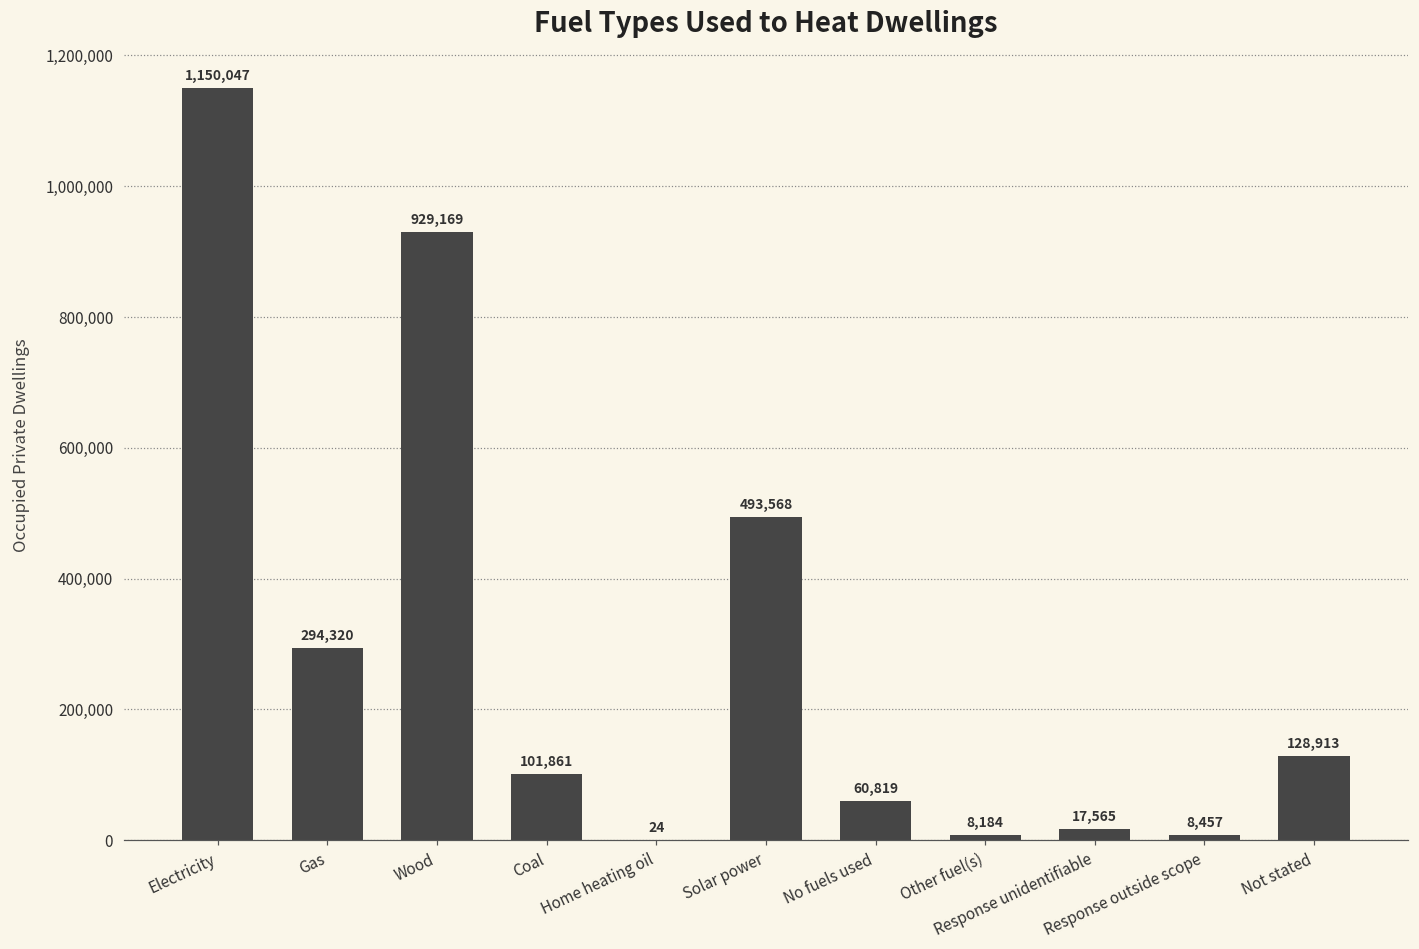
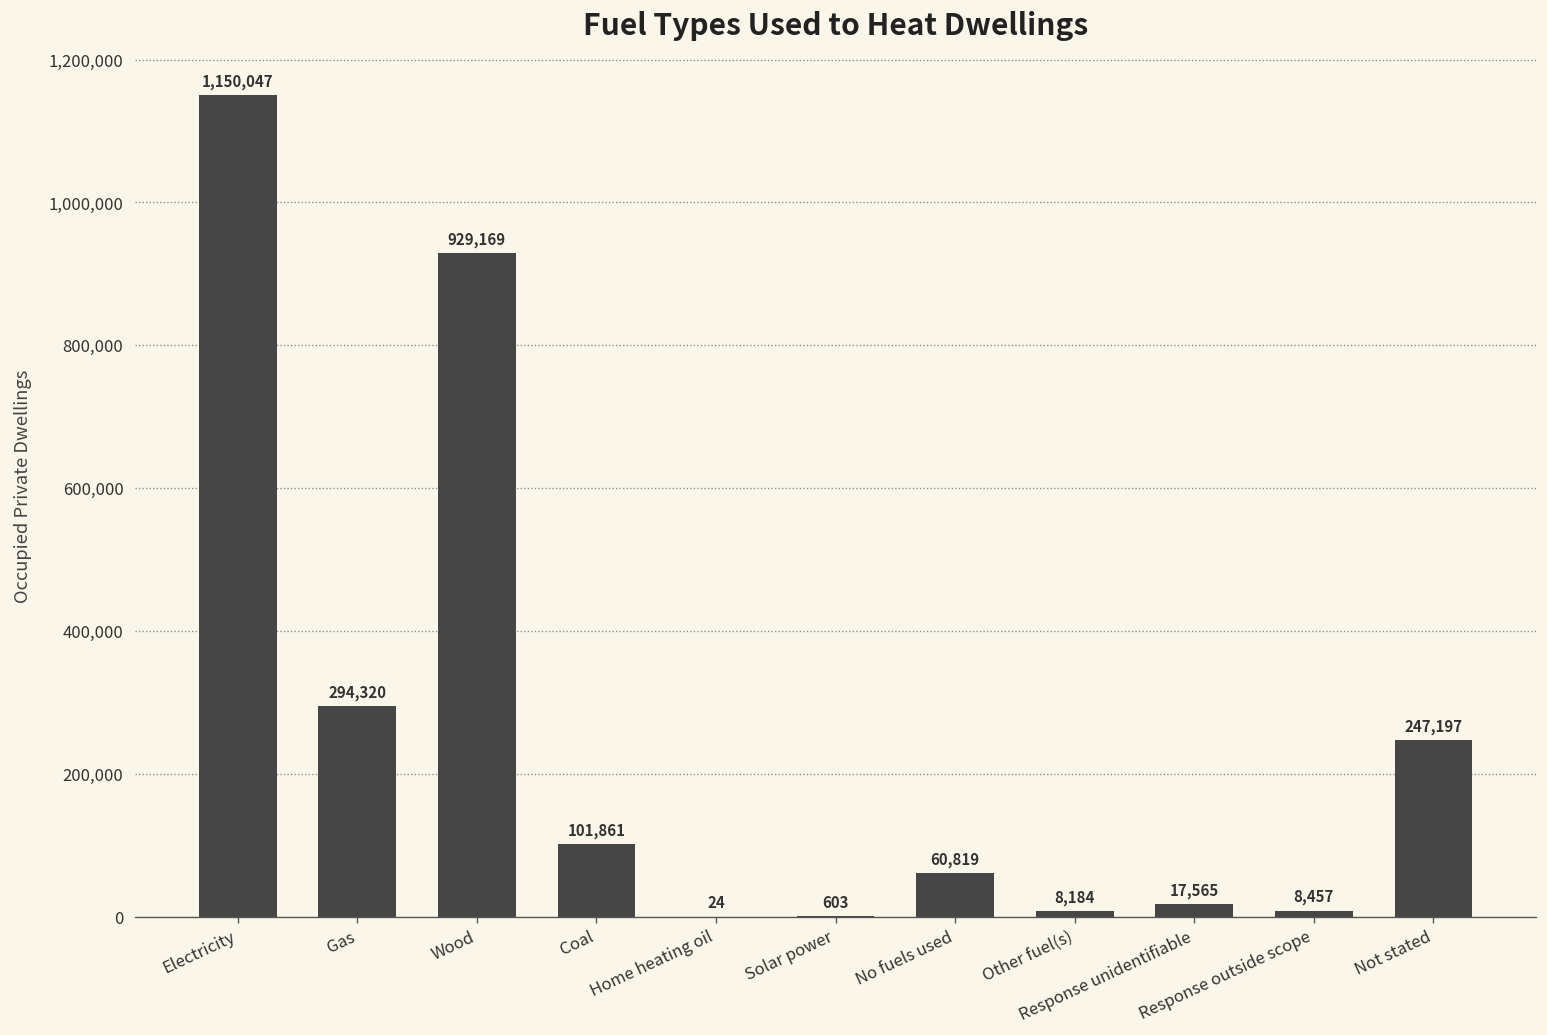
Solar power: 493,568 -> 603
Not stated: 128,913 -> 247,197
